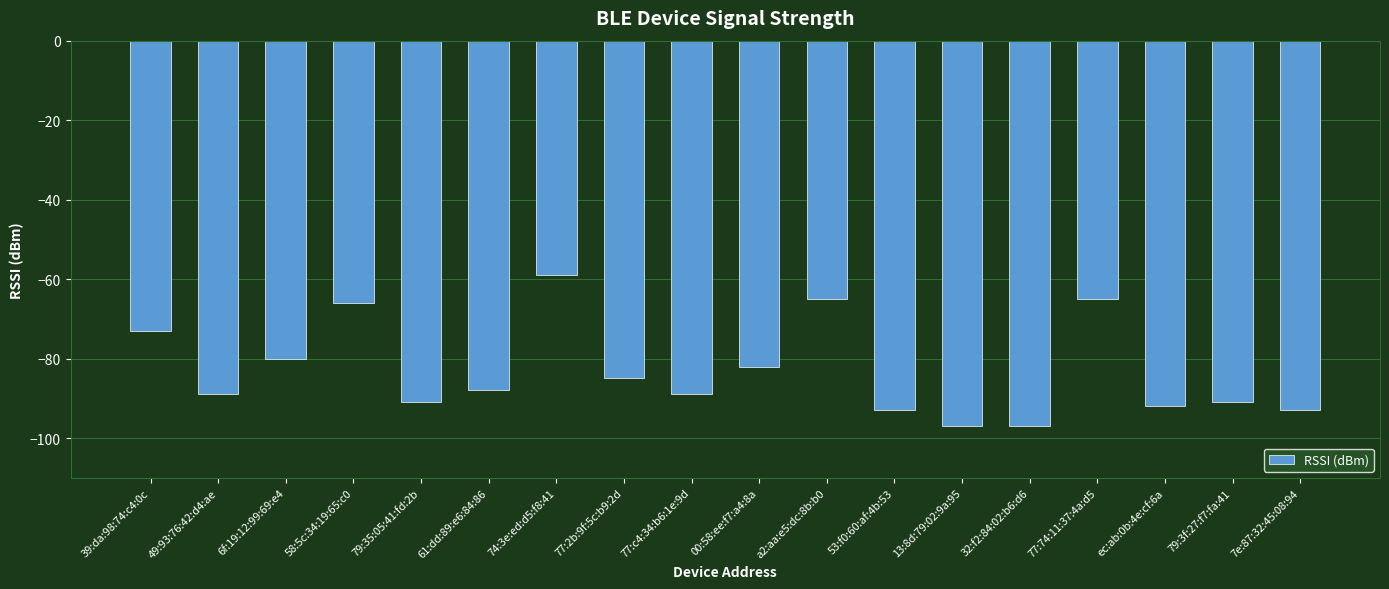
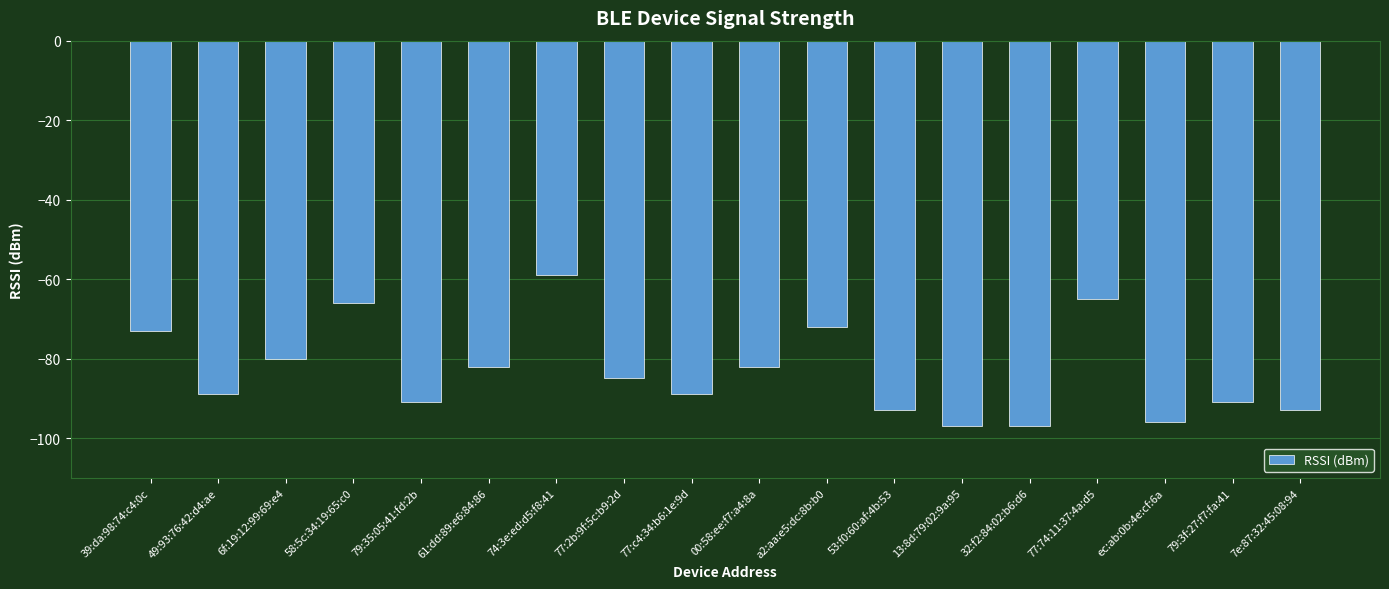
61:dd:89:e6:84:86: -88 -> -82
a2:aa:e5:dc:8b:b0: -65 -> -72
ec:ab:0b:4e:cf:6a: -92 -> -96
